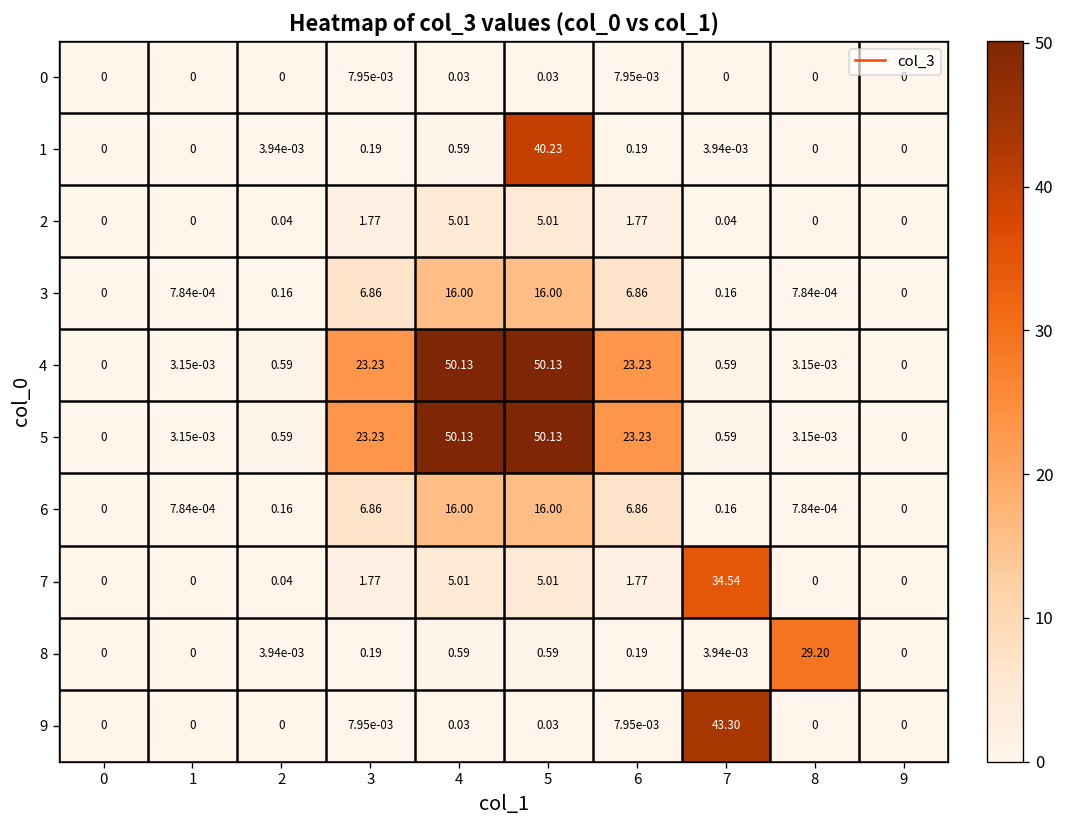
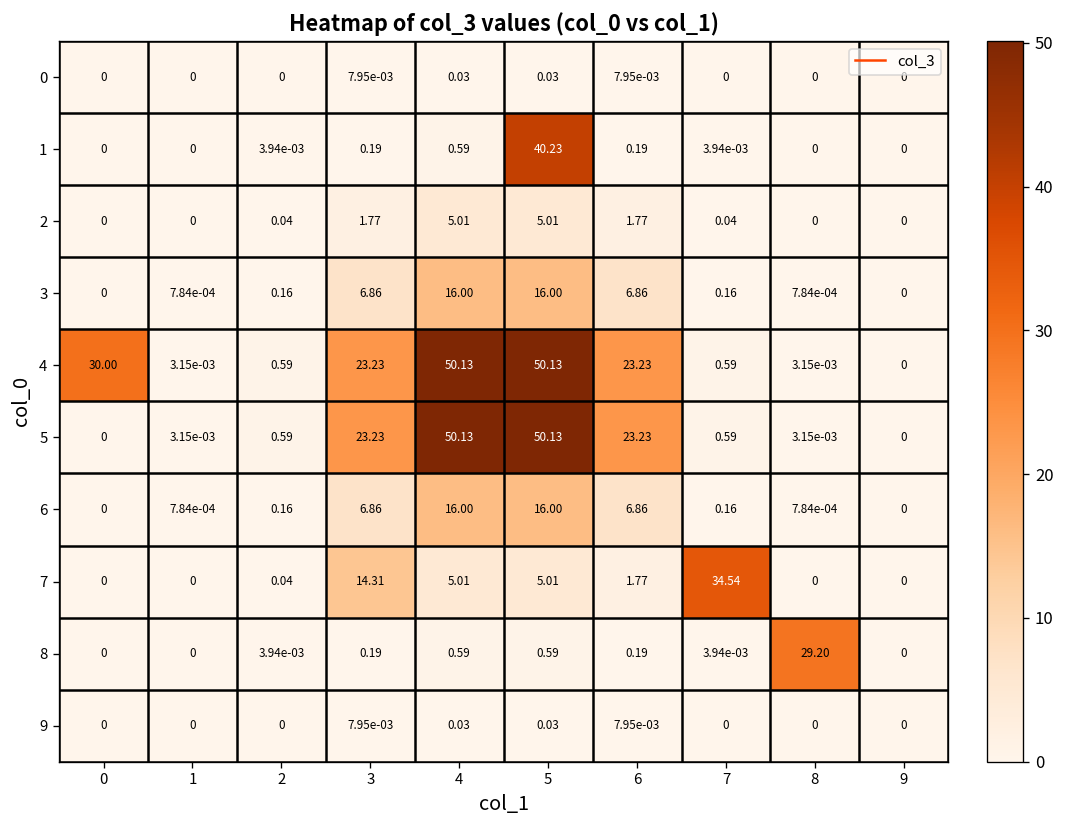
4, 0: 0 -> 30.00
7, 3: 1.77 -> 14.31
9, 7: 43.30 -> 0
